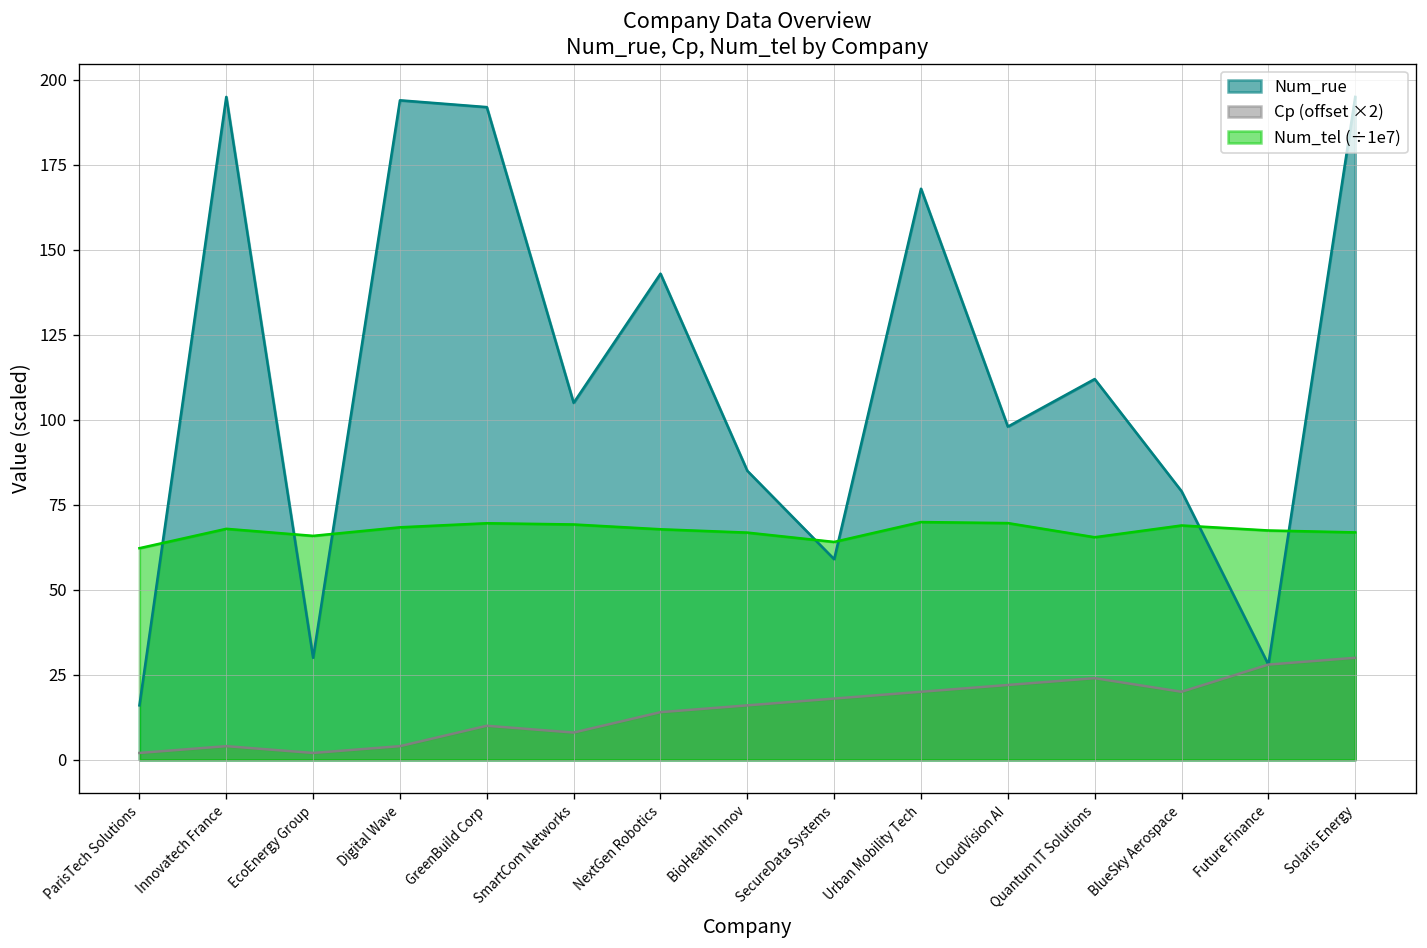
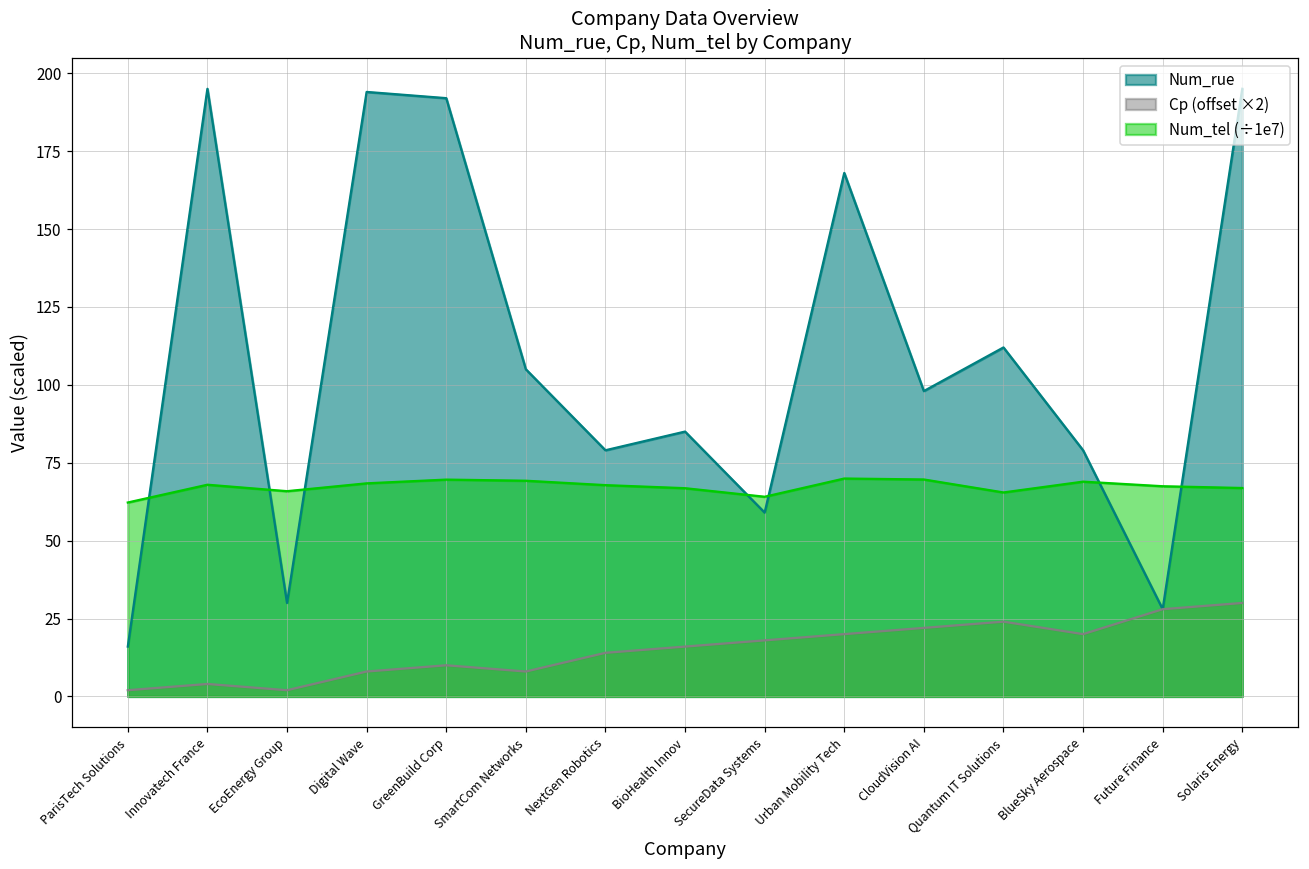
Cp (offset ×2), Digital Wave: 4 -> 8
Num_rue, NextGen Robotics: 143 -> 79
